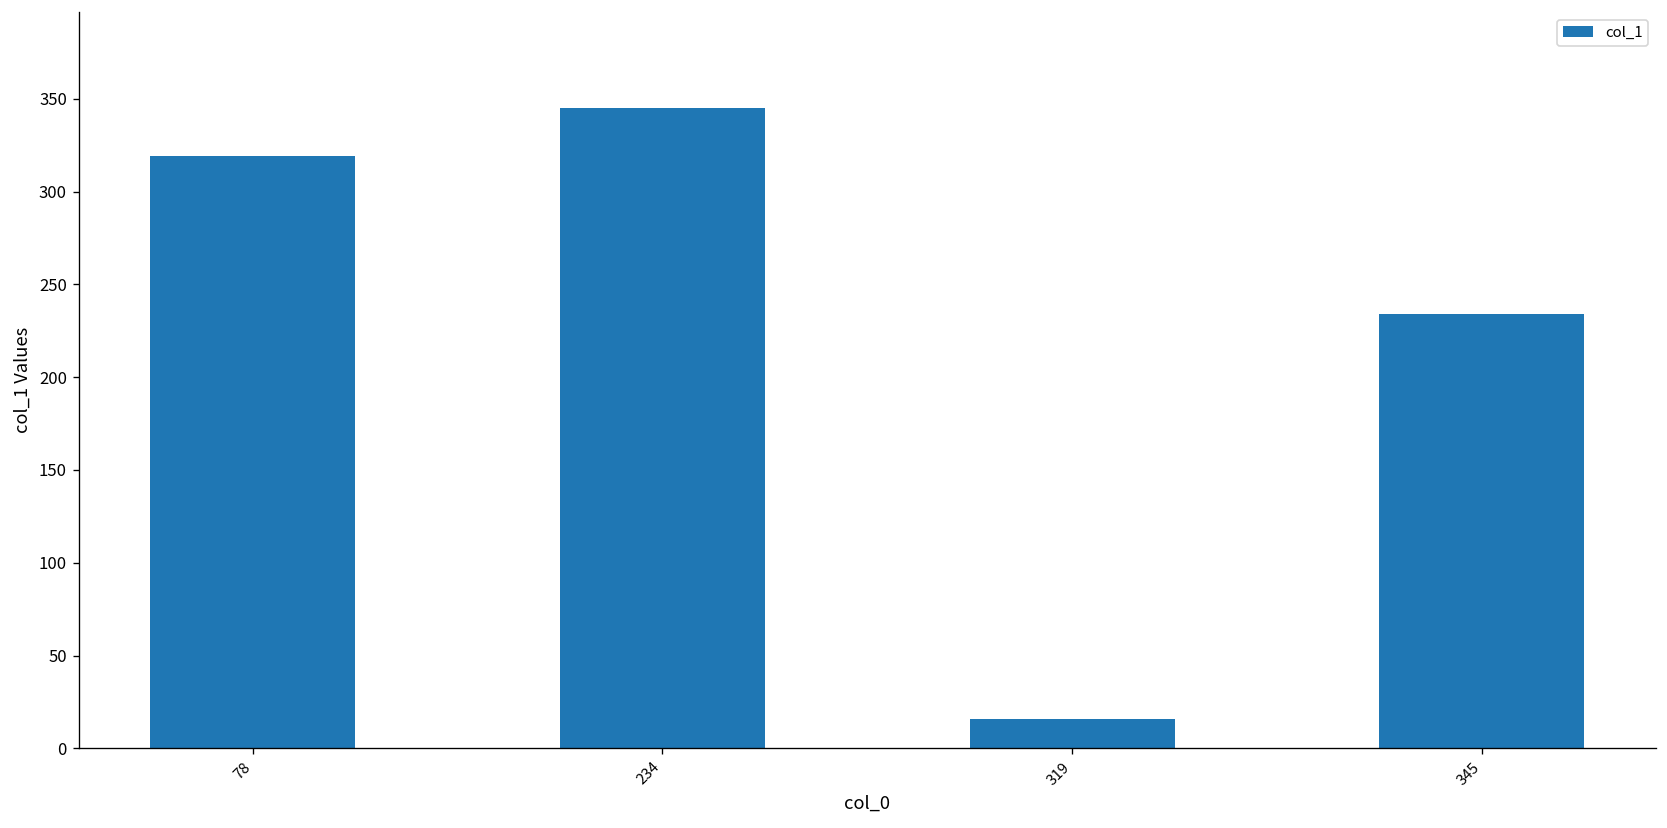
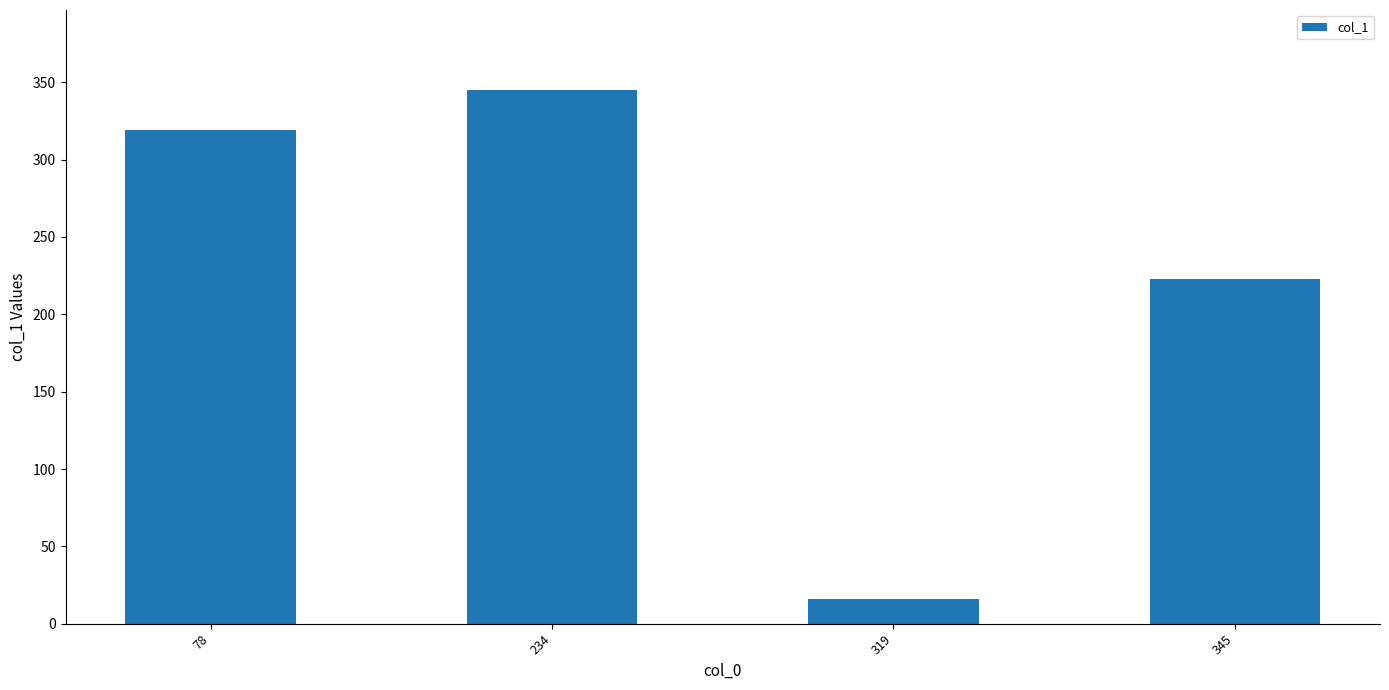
345: 234 -> 223
